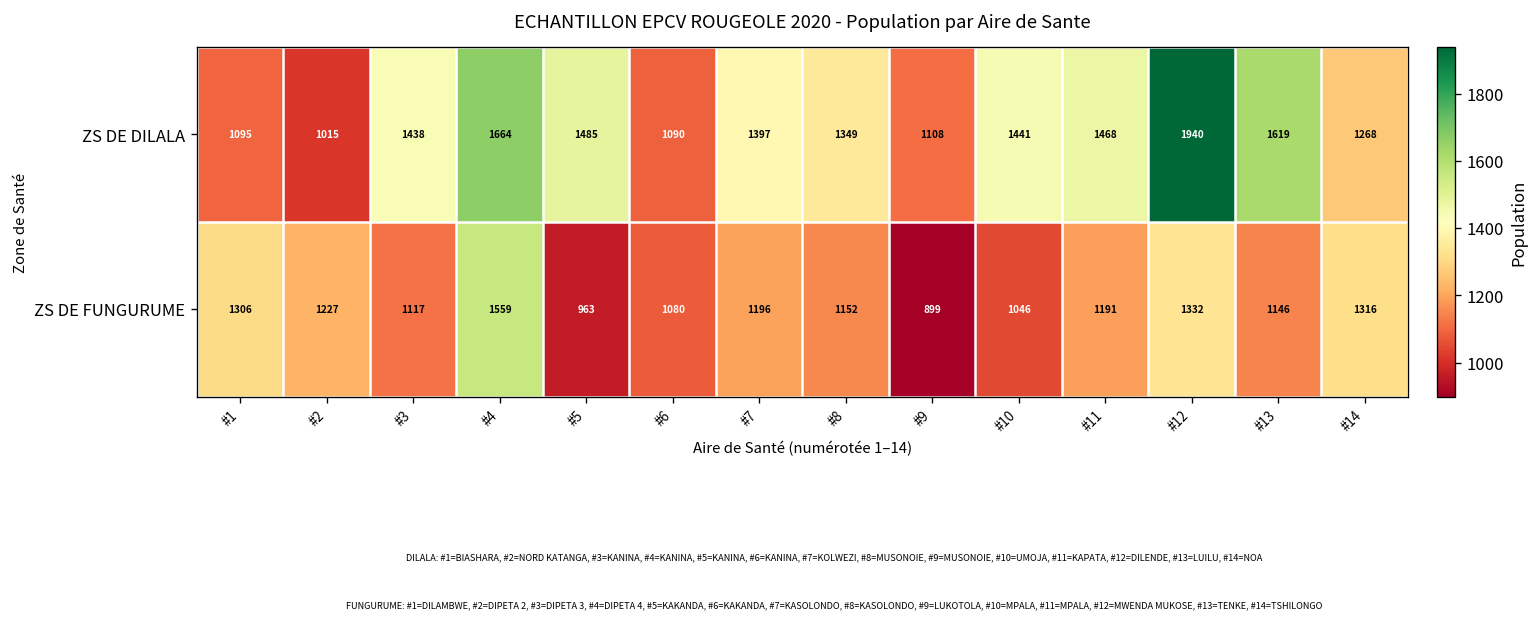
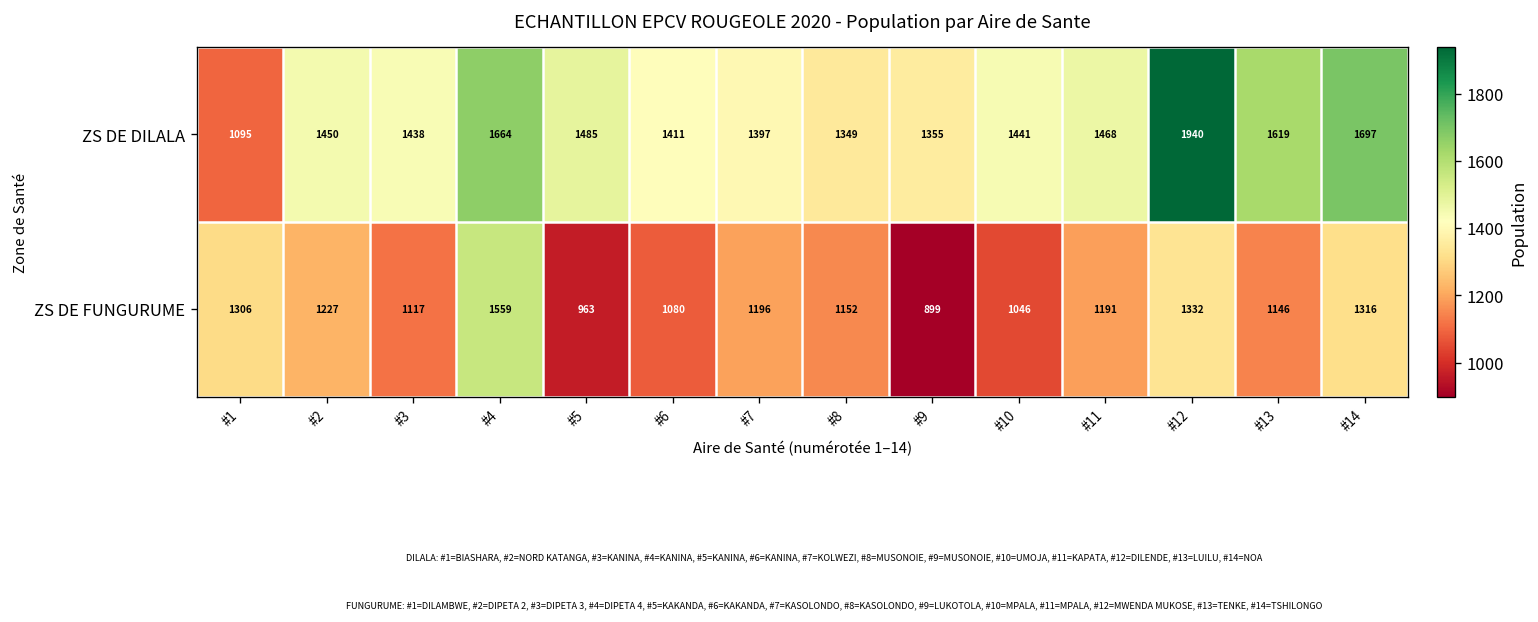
ZS DE DILALA, #2: 1015 -> 1450
ZS DE DILALA, #6: 1090 -> 1411
ZS DE DILALA, #9: 1108 -> 1355
ZS DE DILALA, #14: 1268 -> 1697
